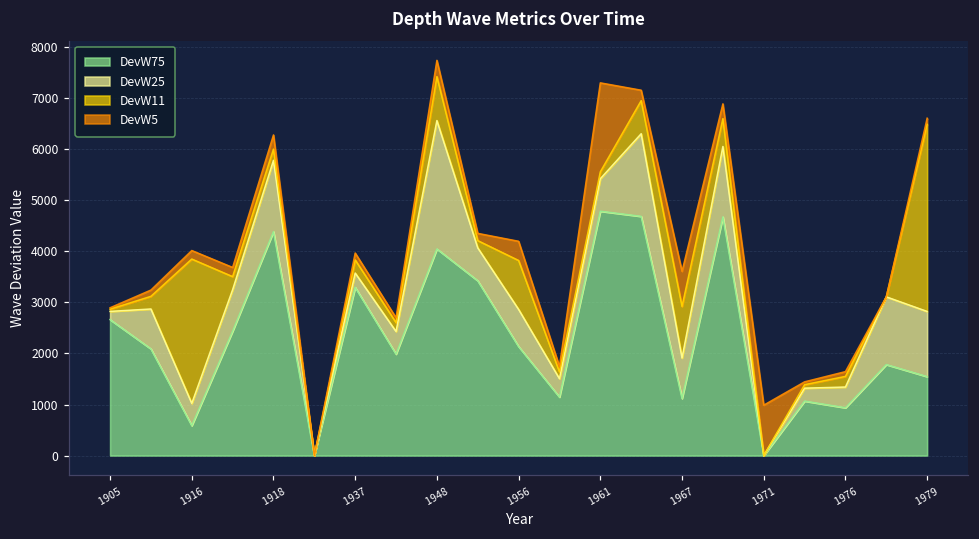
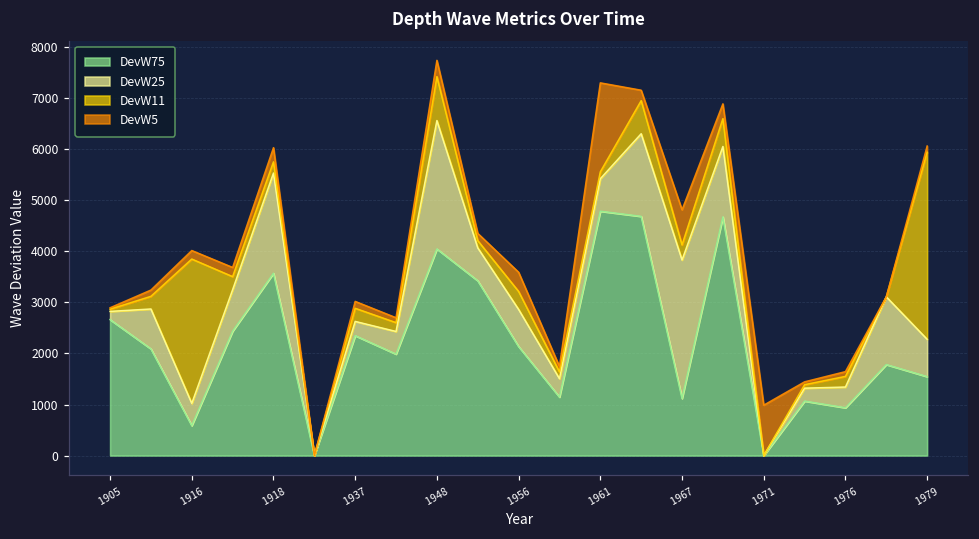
DevW75, 1918: 4400 -> 3600
DevW25, 1918: 1400 -> 2000
DevW75, 1937: 3300 -> 2300
DevW11, 1956: 1000 -> 400
DevW25, 1967: 800 -> 2700
DevW11, 1967: 1000 -> 300
DevW25, 1979: 1300 -> 700
